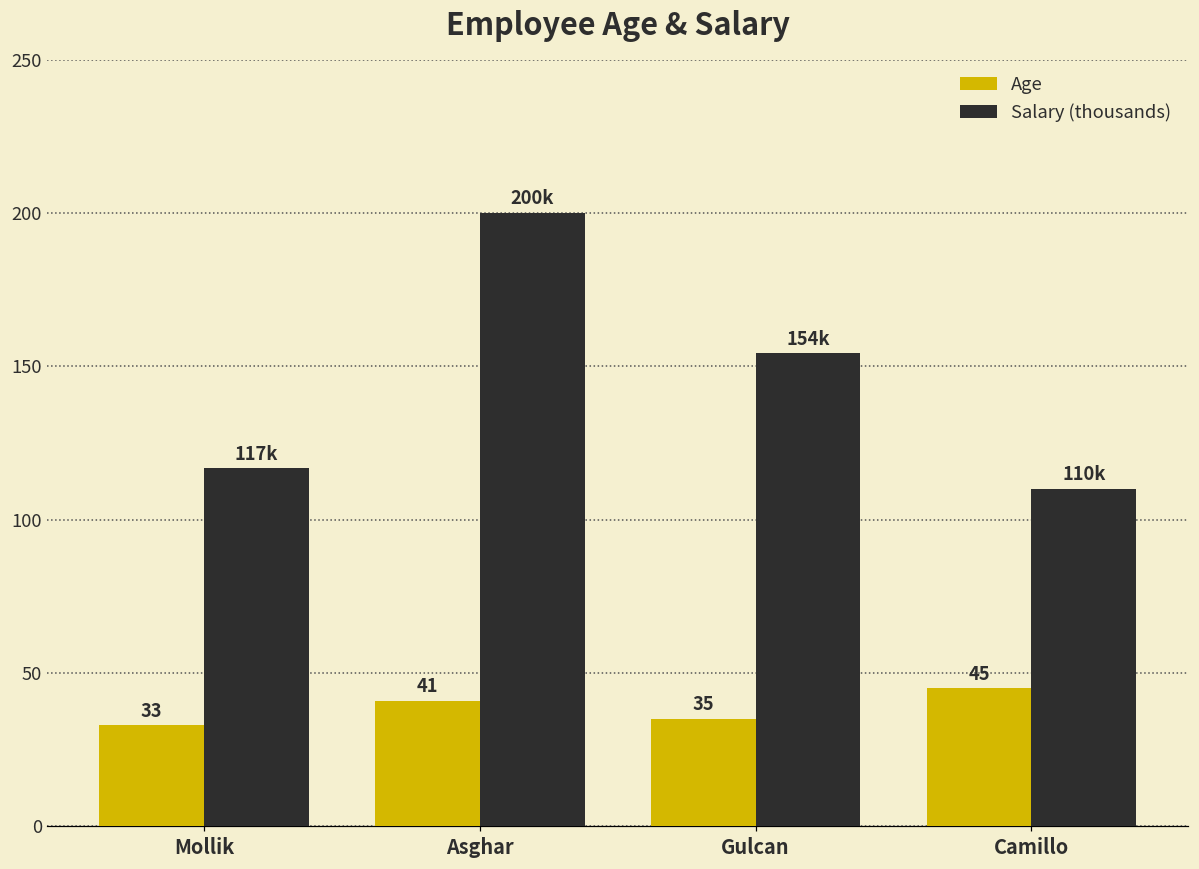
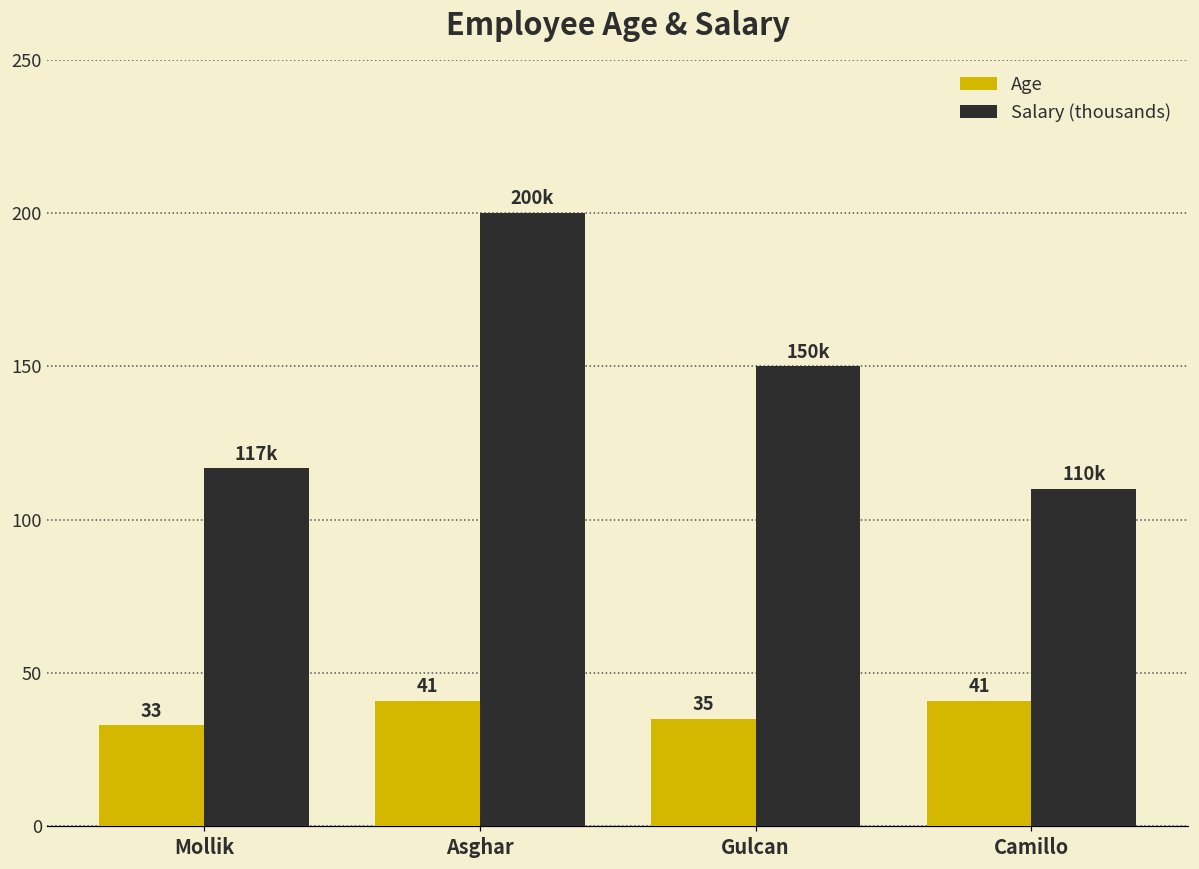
Salary (thousands), Gulcan: 154k -> 150k
Age, Camillo: 45 -> 41
